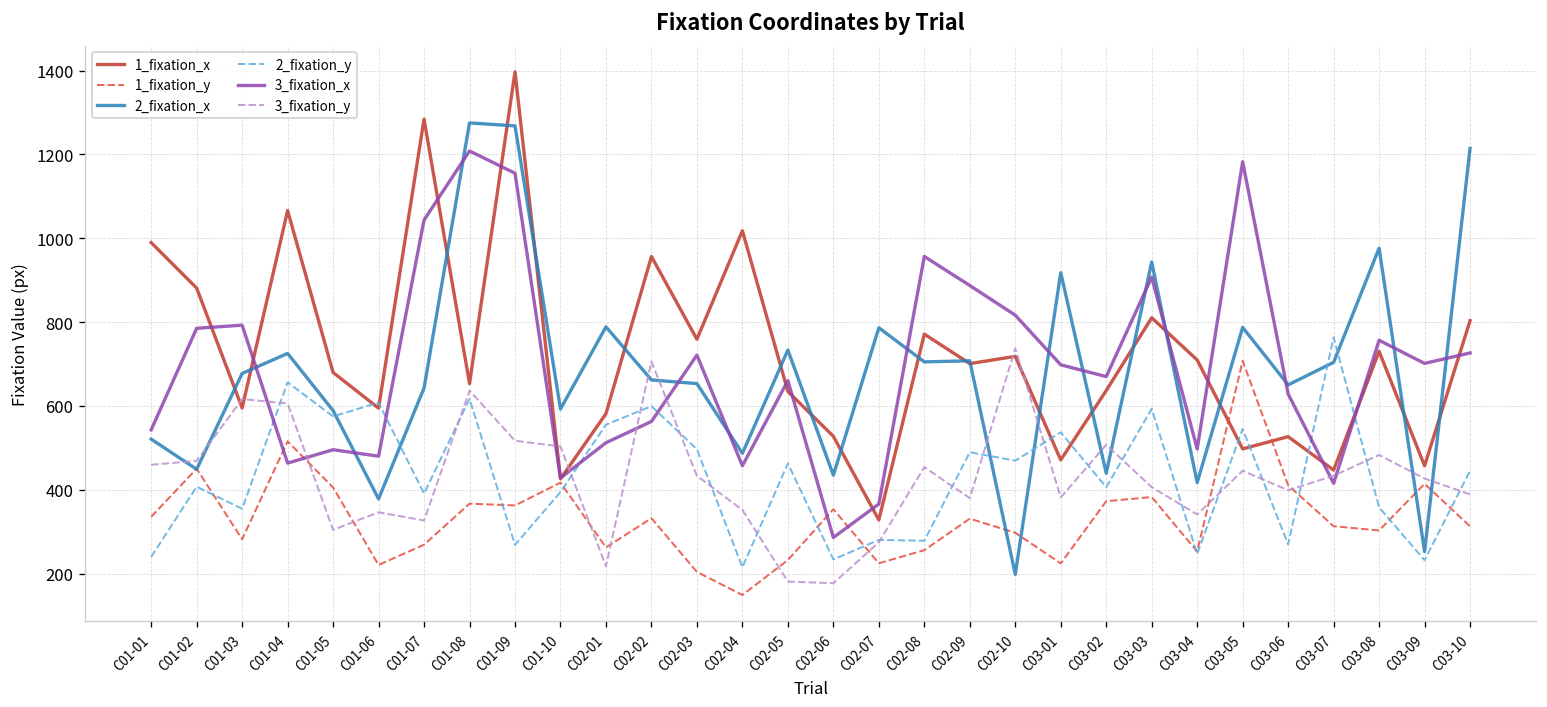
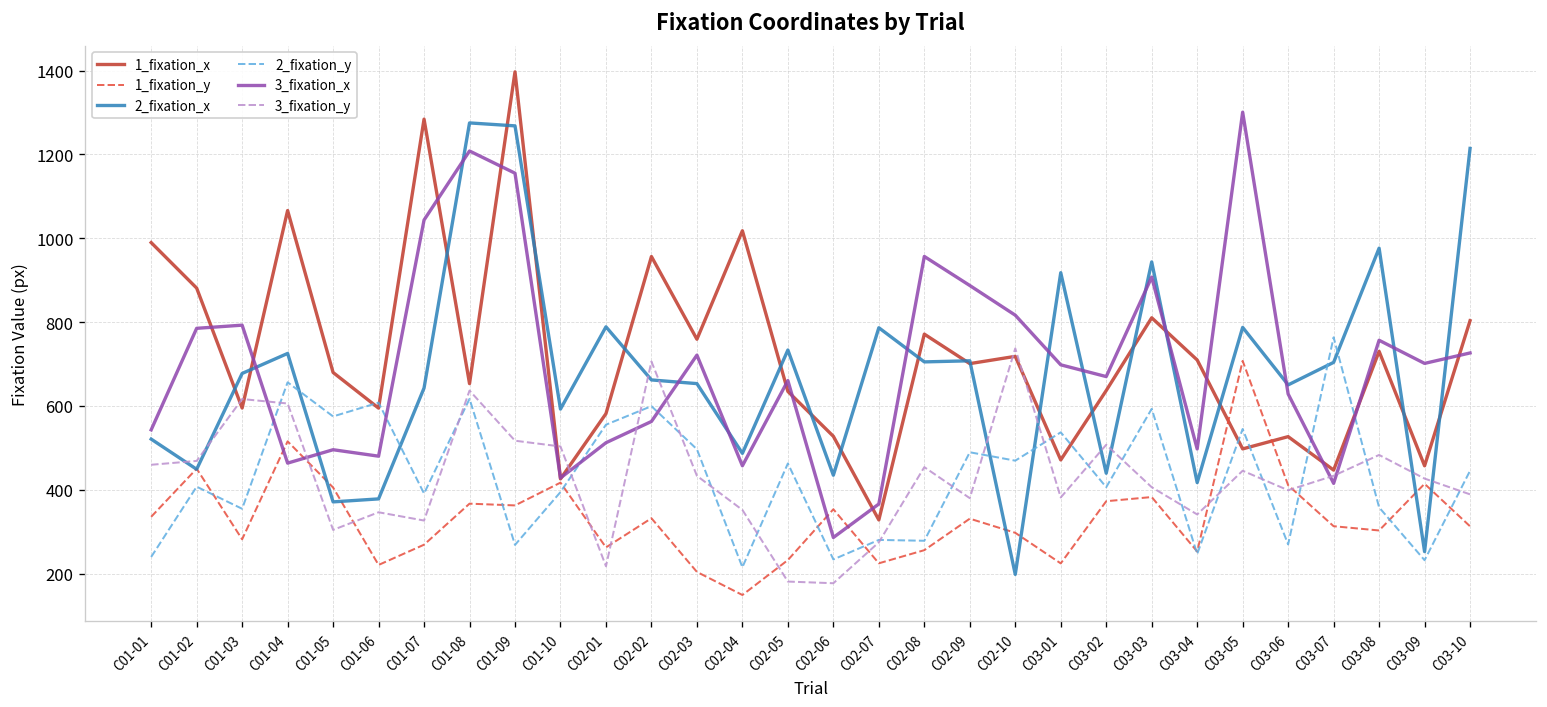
2_fixation_x, C01-05: 590 -> 370
3_fixation_x, C03-05: 1180 -> 1300
